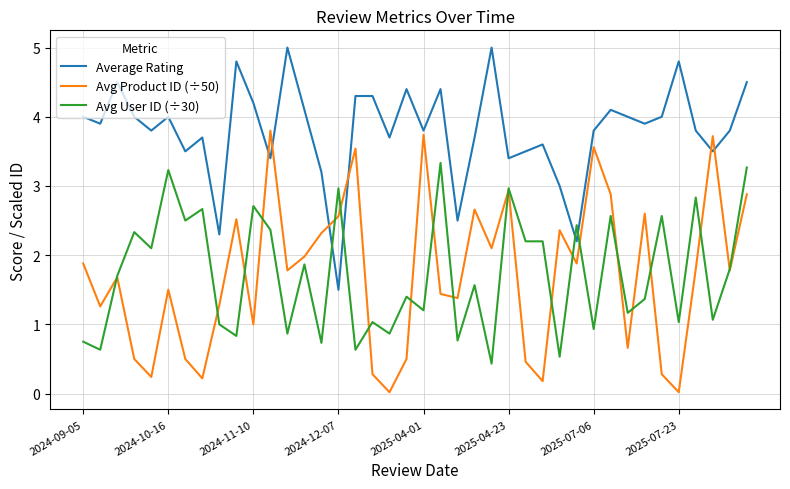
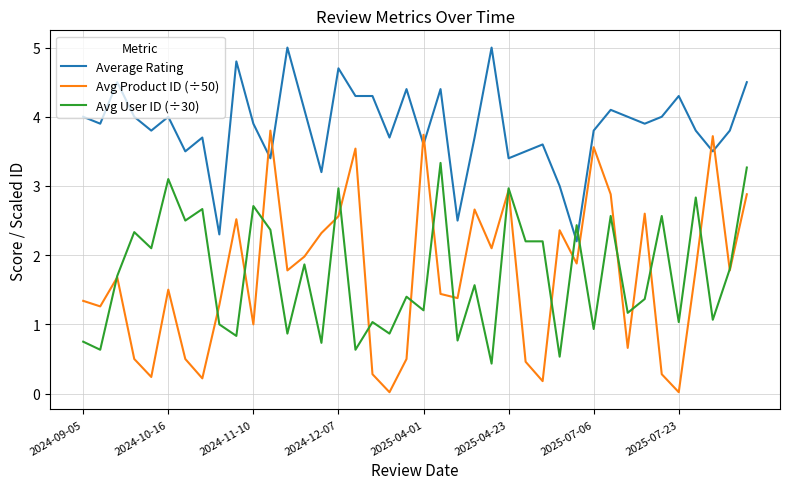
Avg Product ID (÷50), 2024-09-05: 1.9 -> 1.3
Avg User ID (÷30), 2024-10-16: 3.2 -> 3.1
Average Rating, 2024-11-10: 4.2 -> 3.9
Average Rating, 2024-12-07: 1.5 -> 4.7
Average Rating, 2025-04-01: 3.8 -> 3.6
Average Rating, 2025-07-23: 4.8 -> 4.3
